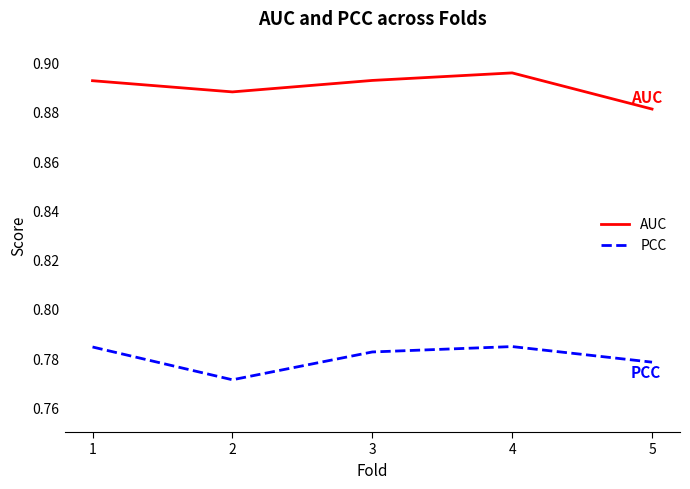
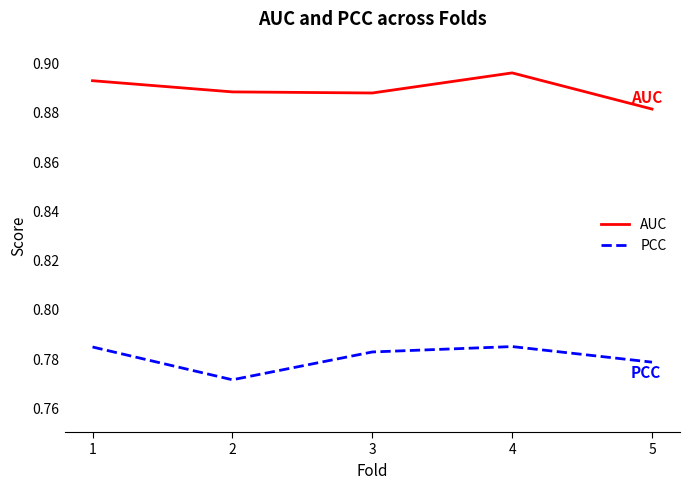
AUC, 3: 0.893 -> 0.888
